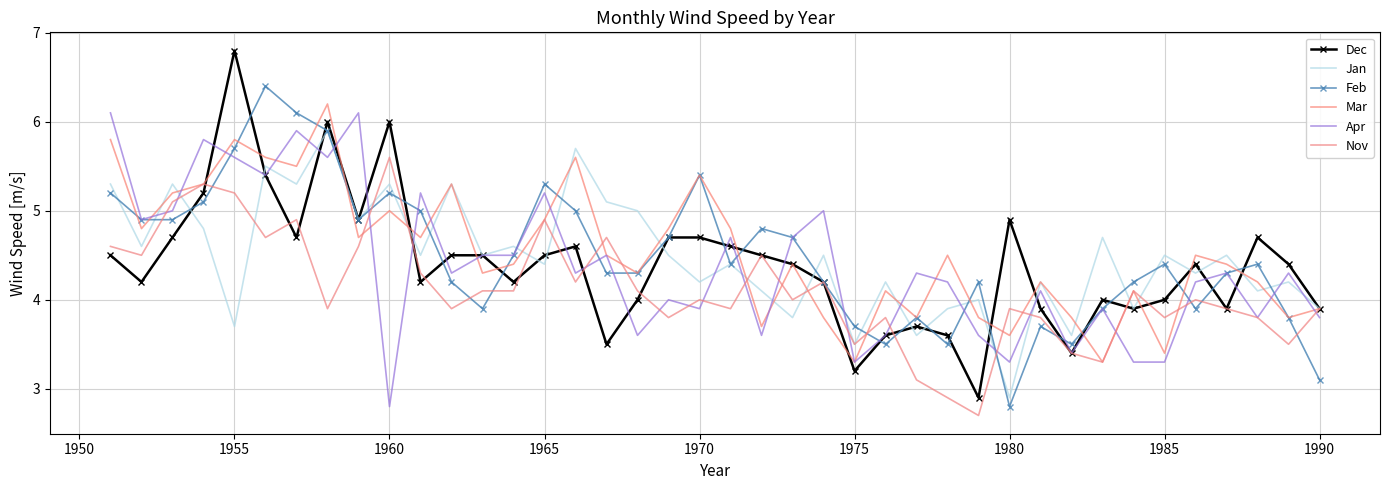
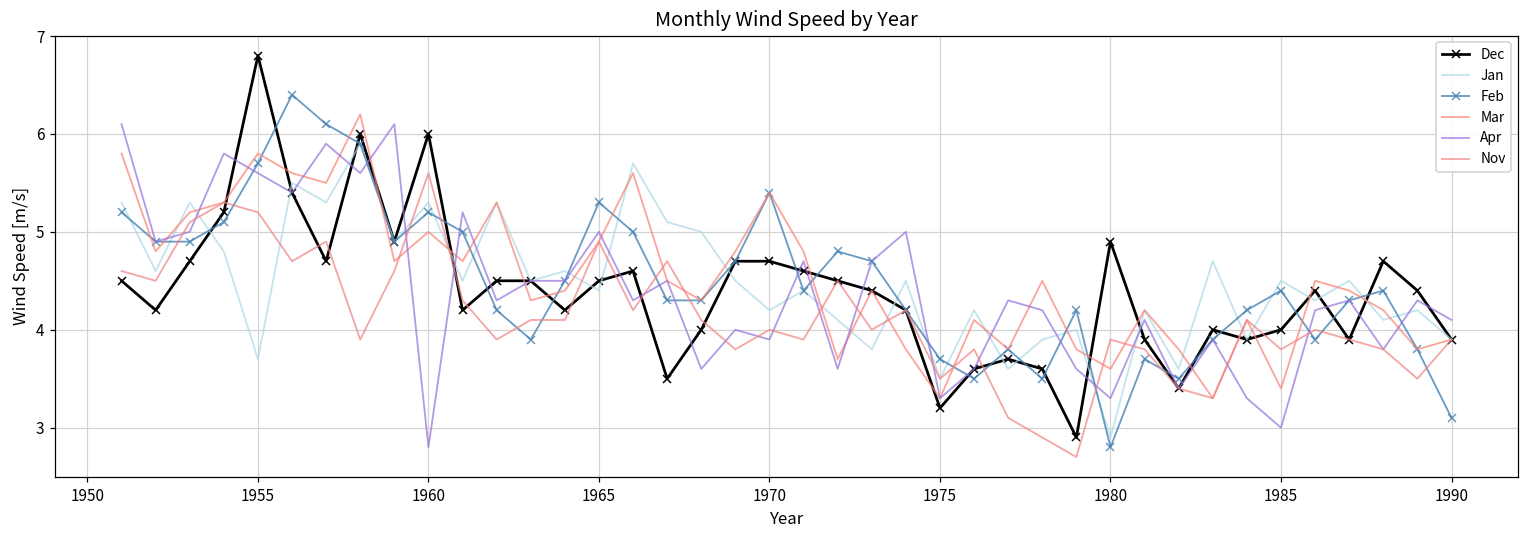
Apr, 1965: 5.2 -> 5.0
Apr, 1985: 3.3 -> 3.0
Apr, 1990: 3.8 -> 4.1
